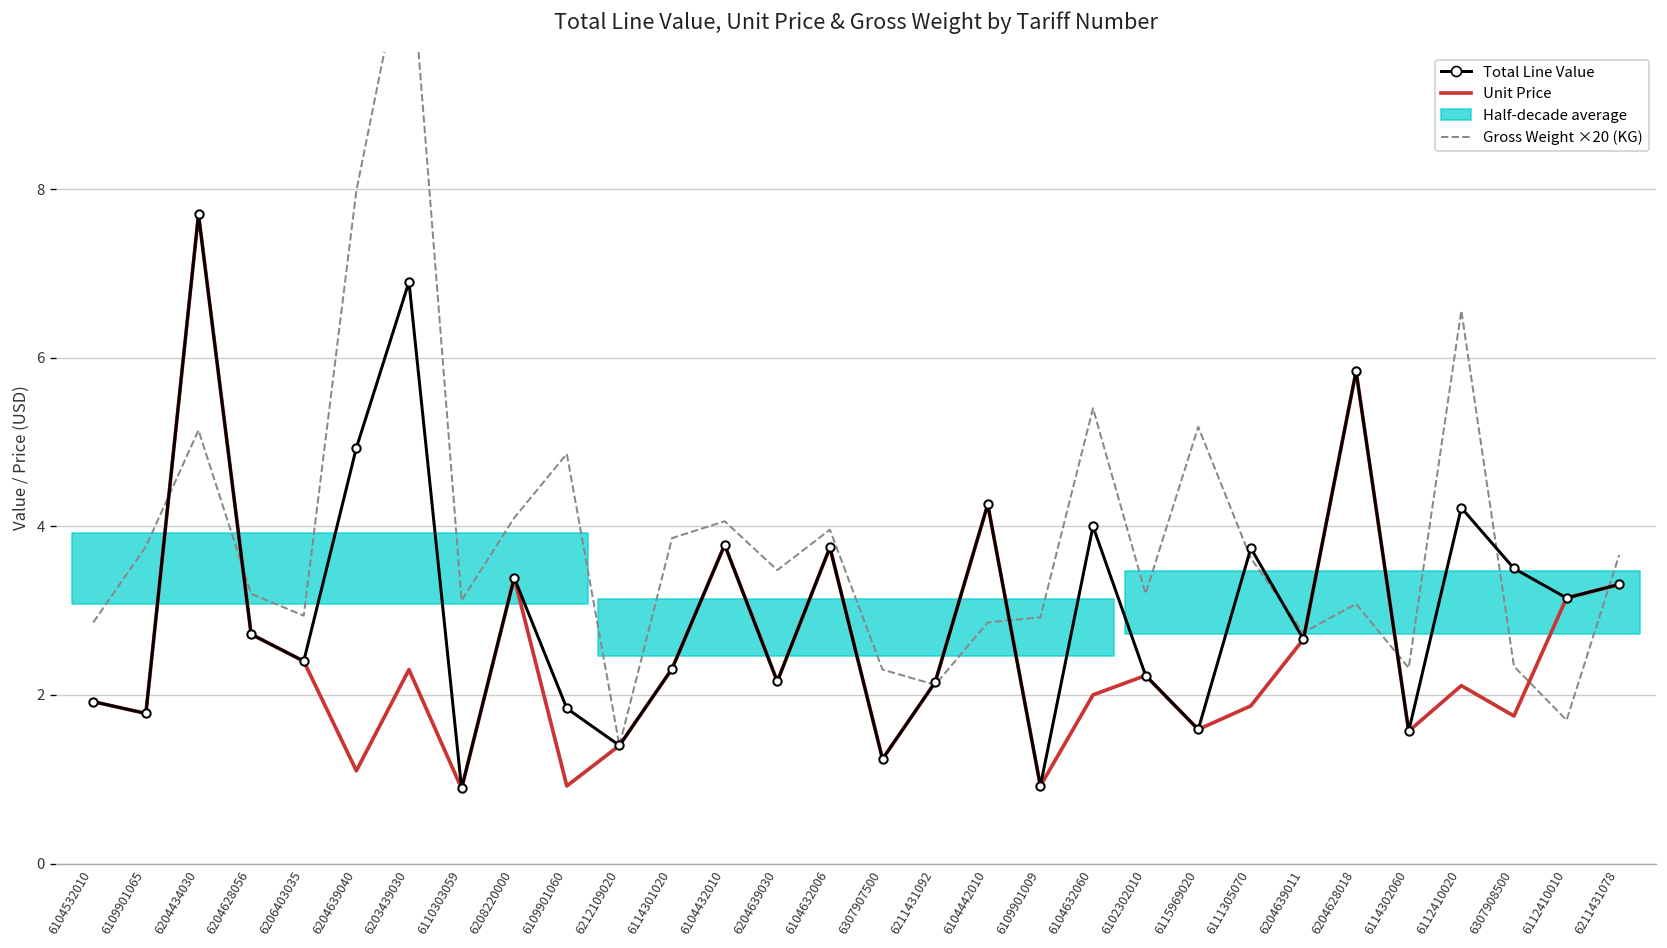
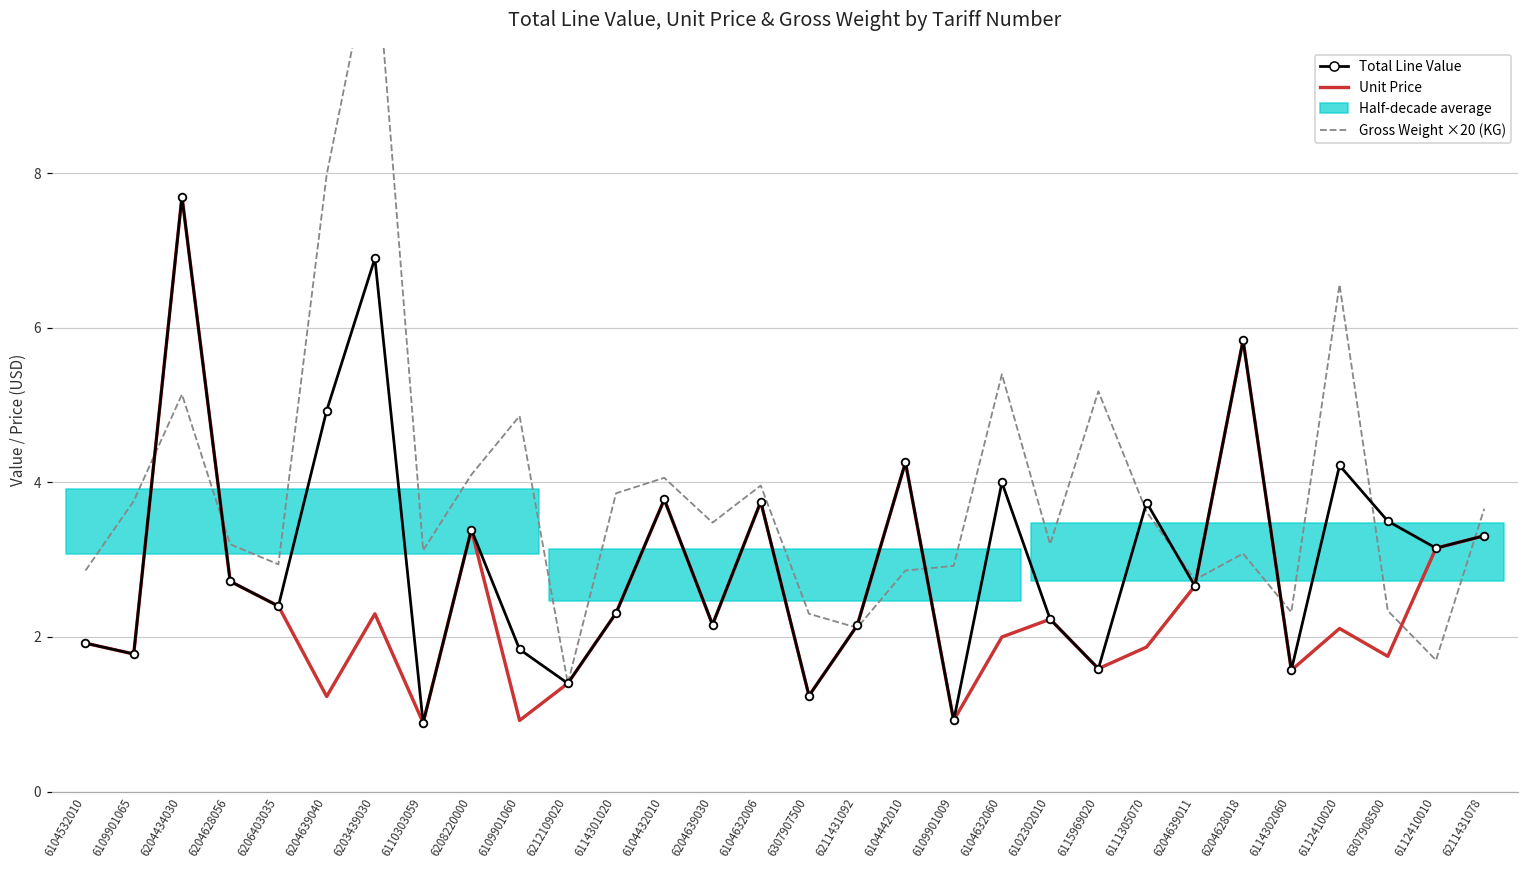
Unit Price, 6204639040: 1.1 -> 1.2
